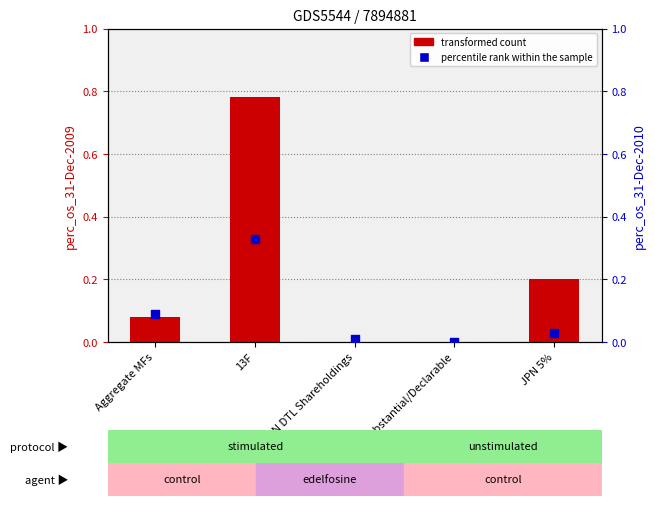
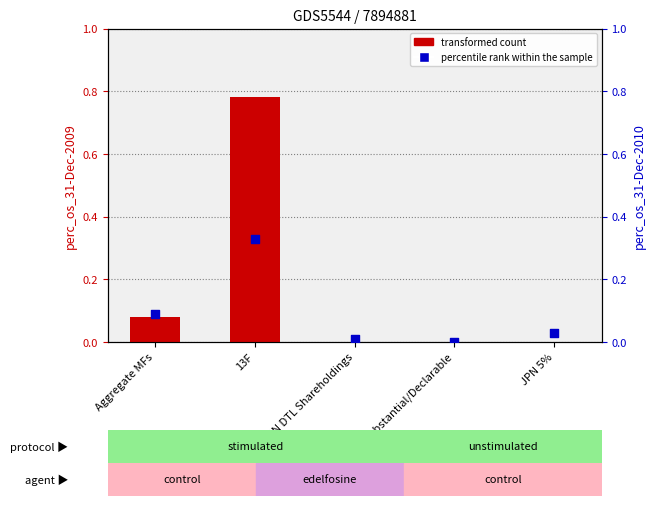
transformed count, JPN 5%: 0.2 -> 0.0
